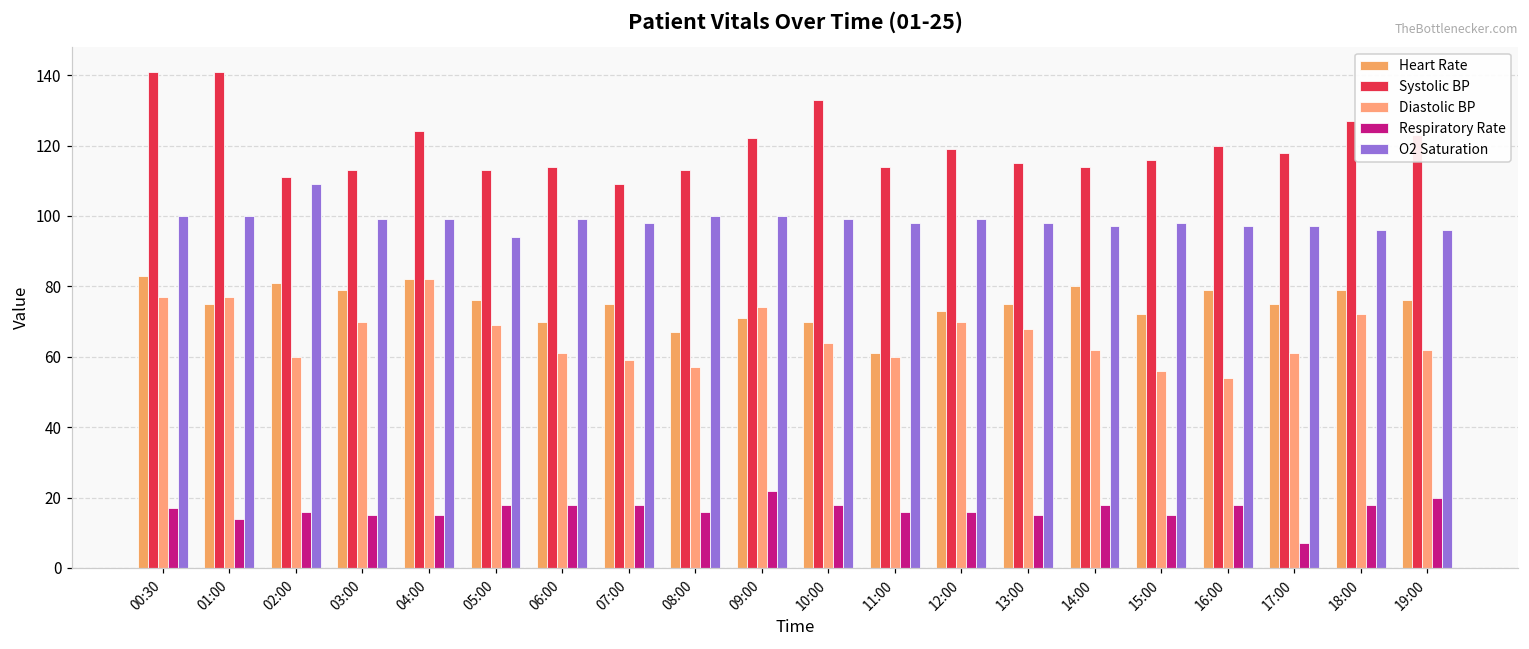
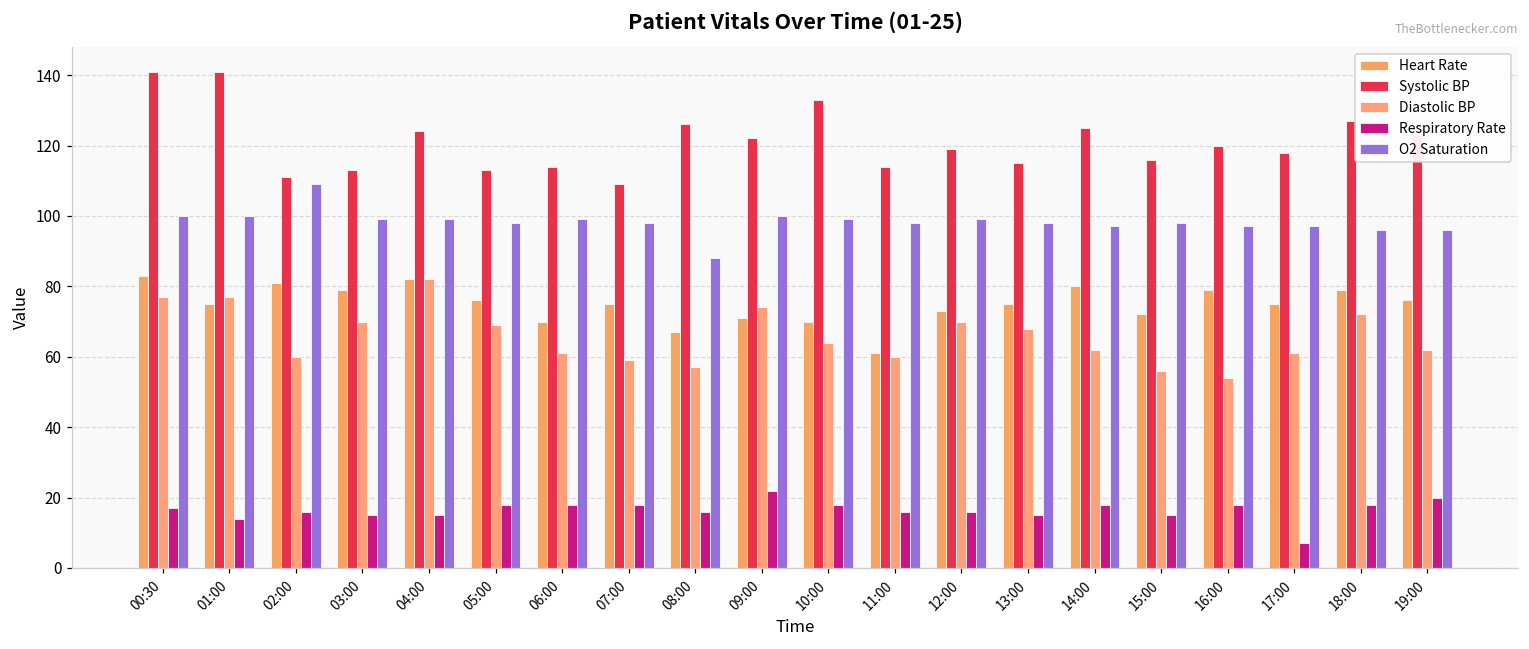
O2 Saturation, 05:00: 94 -> 98
Systolic BP, 08:00: 113 -> 126
O2 Saturation, 08:00: 100 -> 88
Systolic BP, 14:00: 114 -> 125
